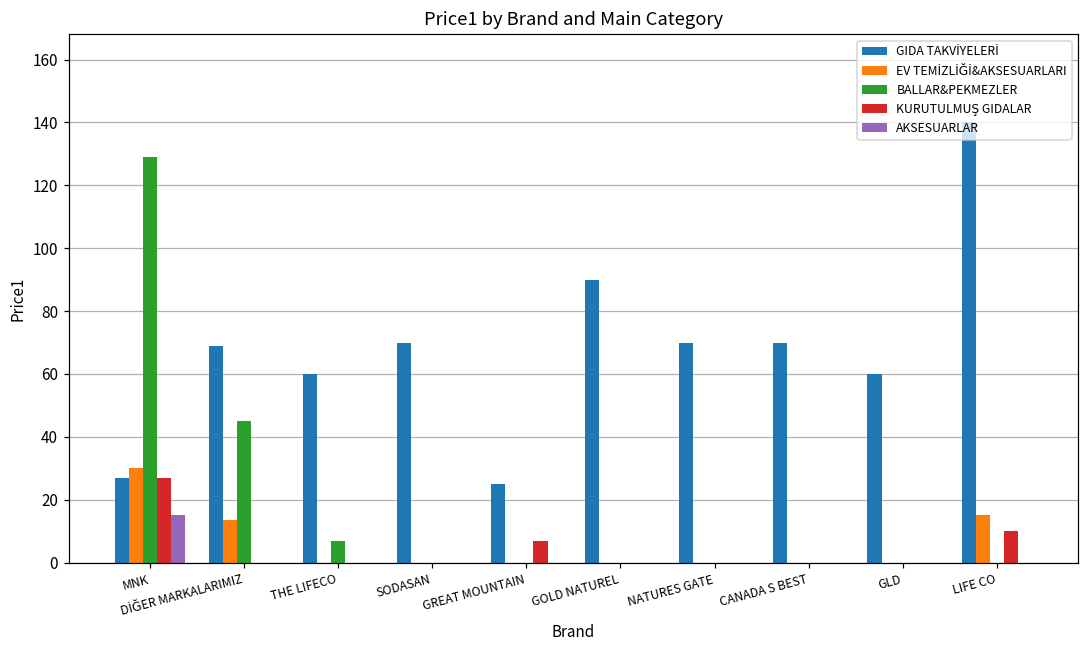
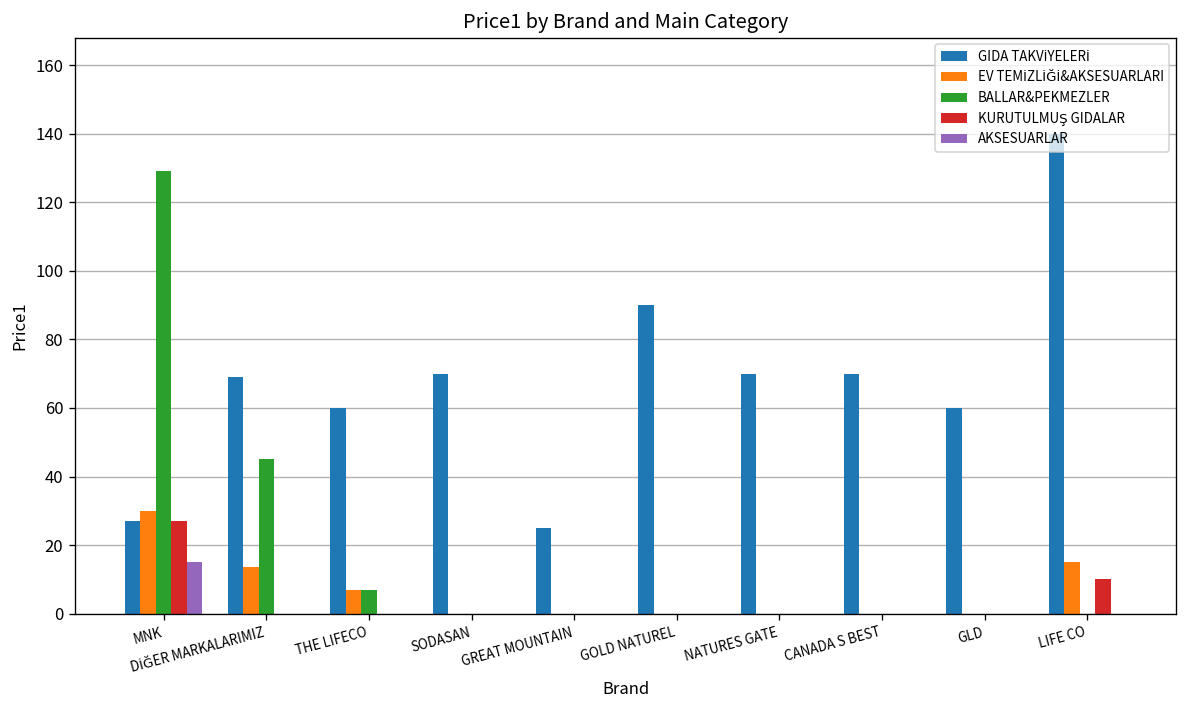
EV TEMİZLİĞİ&AKSESUARLARI, THE LIFECO: 0 -> 7
KURUTULMUŞ GIDALAR, GREAT MOUNTAIN: 7 -> 0
